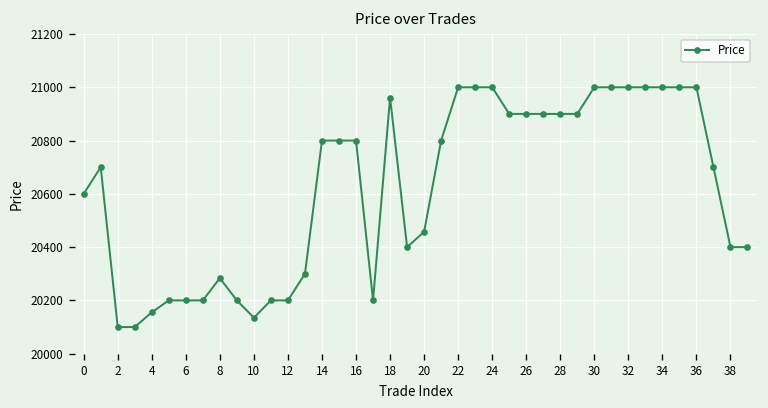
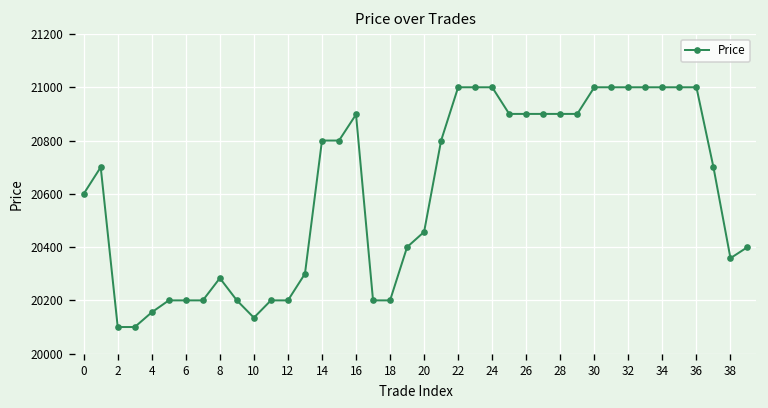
16: 20800 -> 20900
18: 20960 -> 20200
38: 20400 -> 20360
